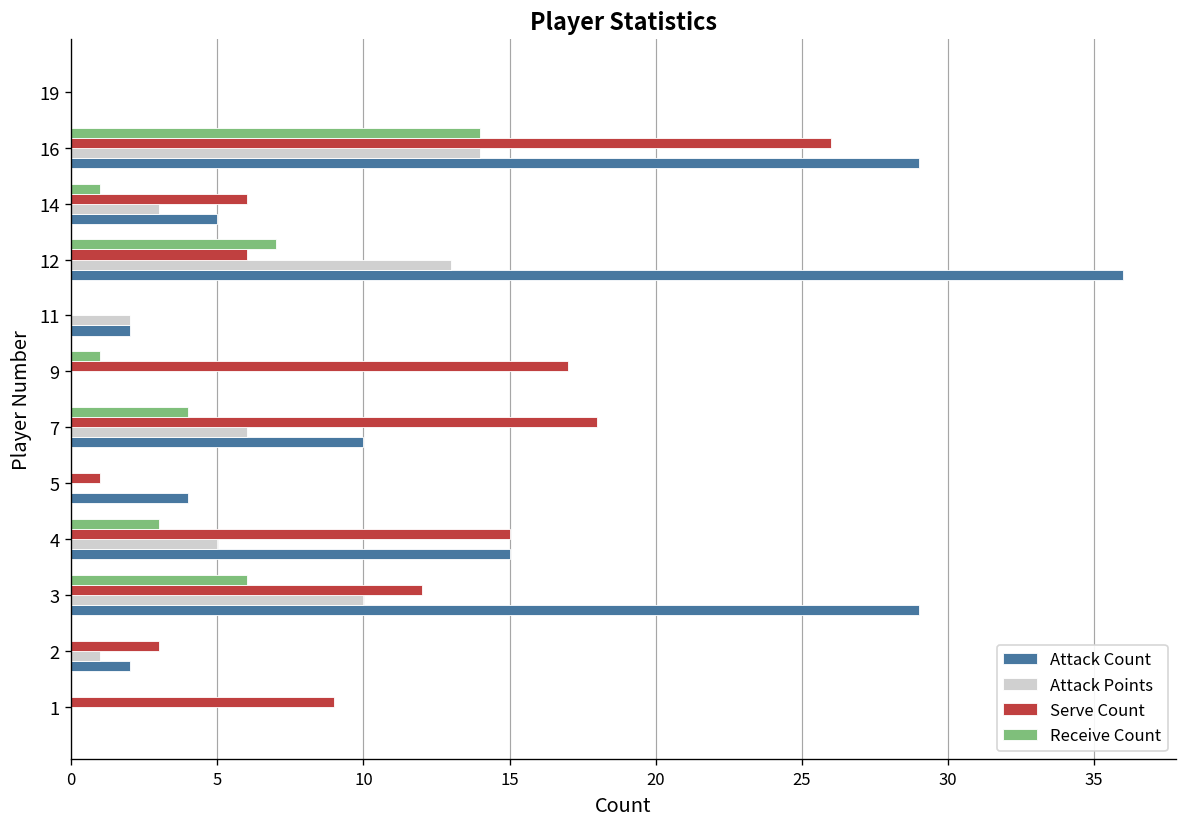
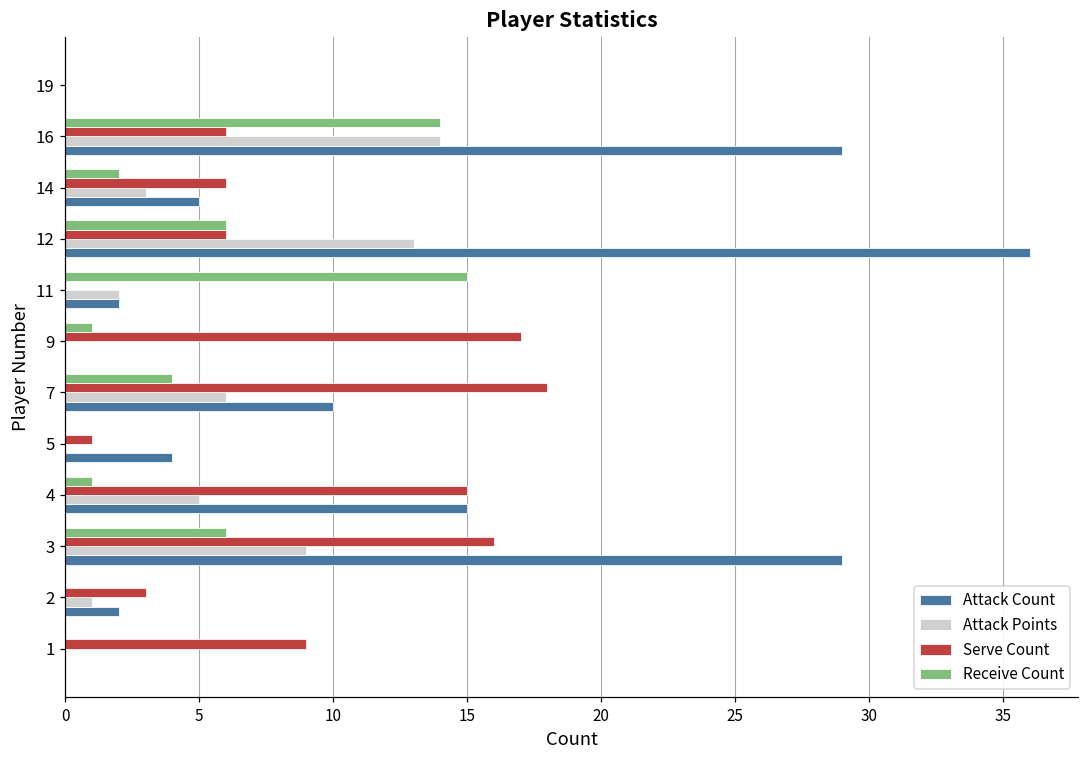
Serve Count, 16: 26 -> 6
Receive Count, 14: 1 -> 2
Receive Count, 12: 7 -> 6
Receive Count, 11: 0 -> 15
Receive Count, 4: 3 -> 1
Serve Count, 3: 12 -> 16
Attack Points, 3: 10 -> 9
